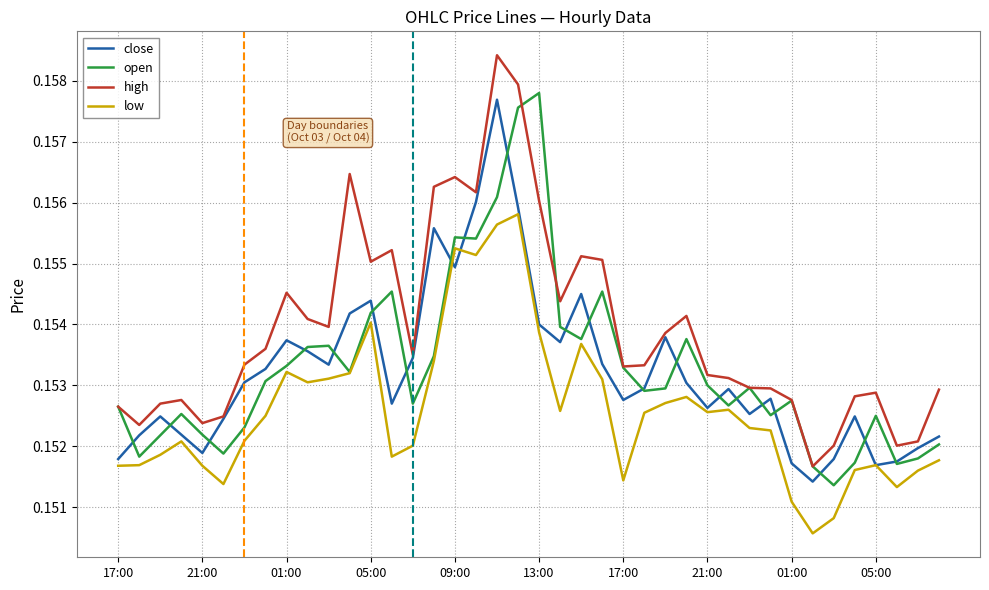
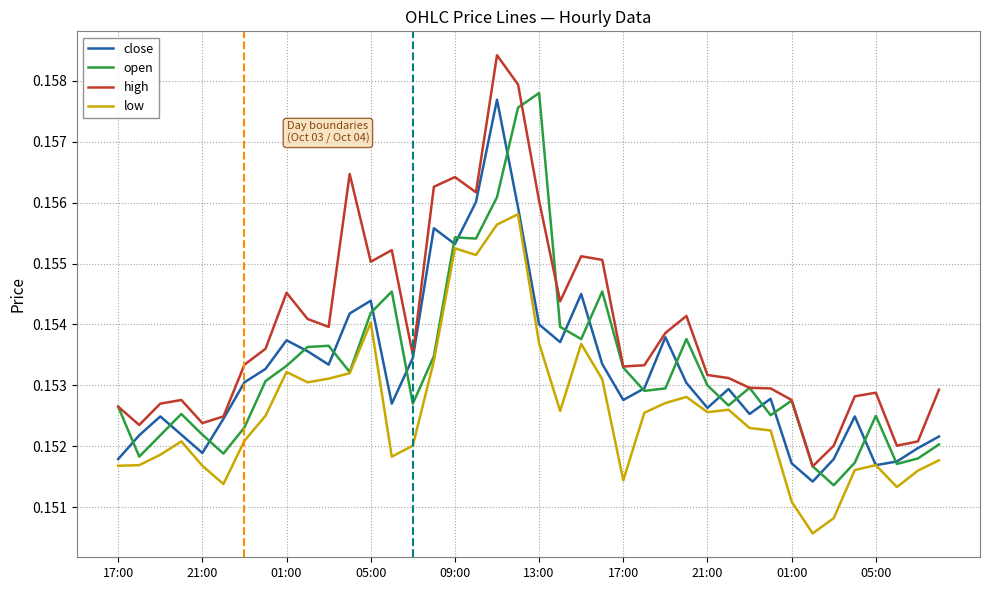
close, 09:00: 0.1549 -> 0.1553
low, 13:00: 0.1539 -> 0.1537
